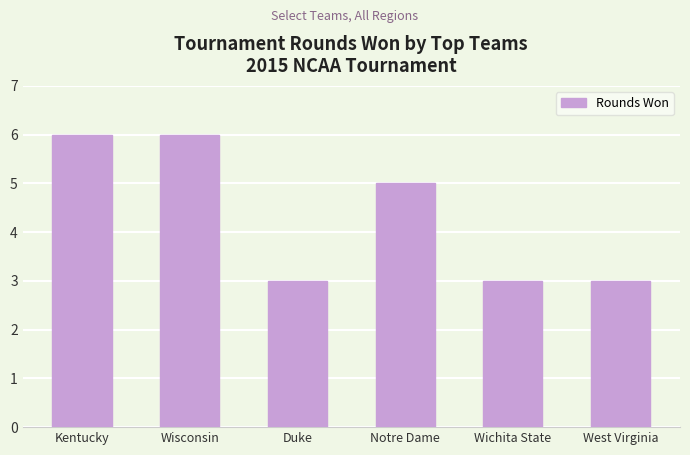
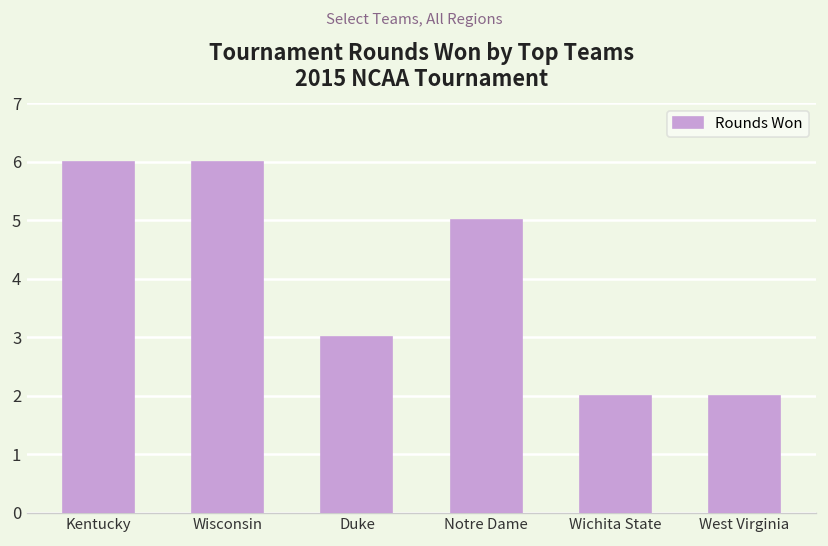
Wichita State: 3 -> 2
West Virginia: 3 -> 2
